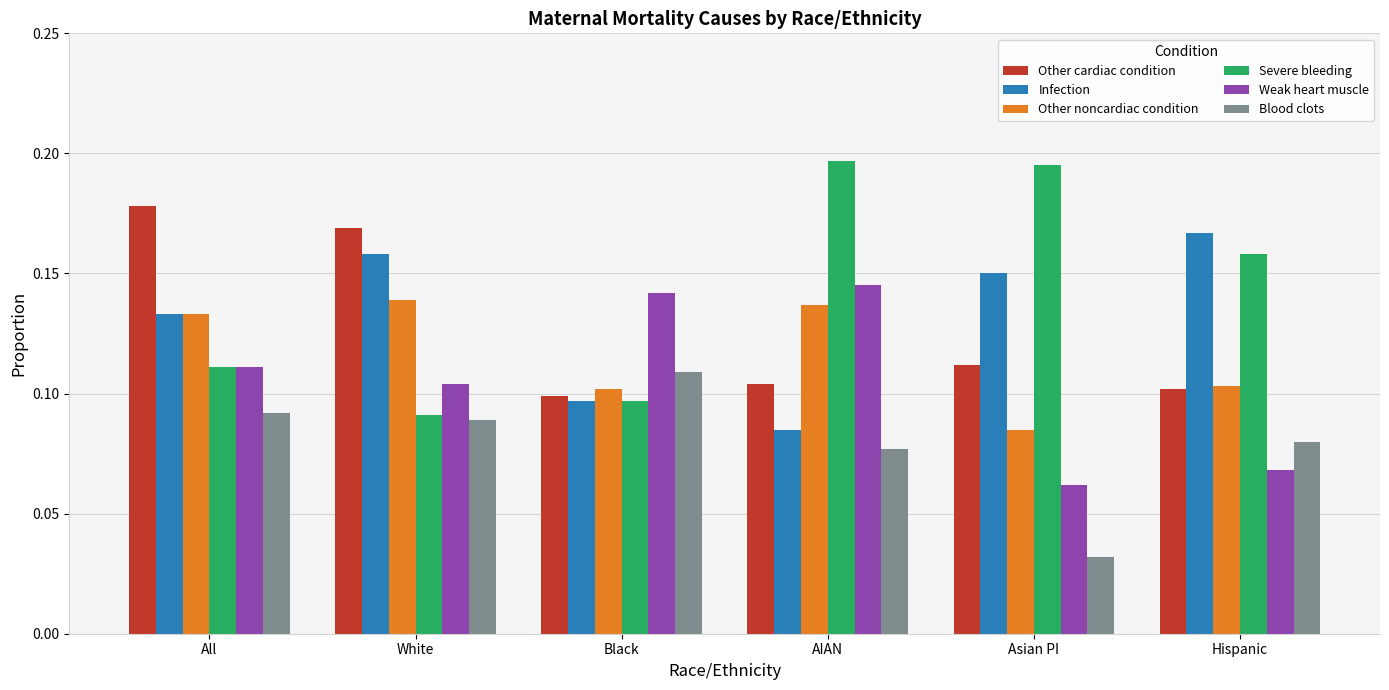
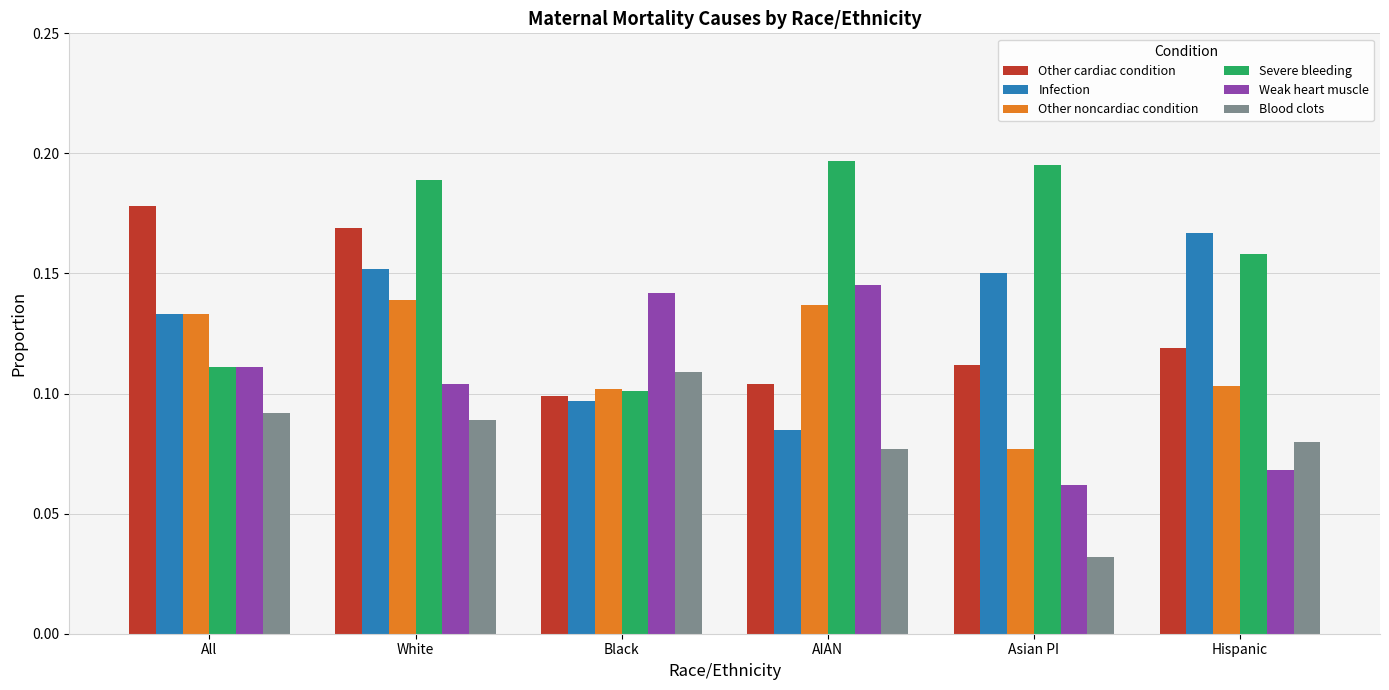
Infection, White: 0.158 -> 0.152
Severe bleeding, White: 0.091 -> 0.189
Severe bleeding, Black: 0.097 -> 0.101
Other noncardiac condition, Asian PI: 0.085 -> 0.077
Other cardiac condition, Hispanic: 0.102 -> 0.119
